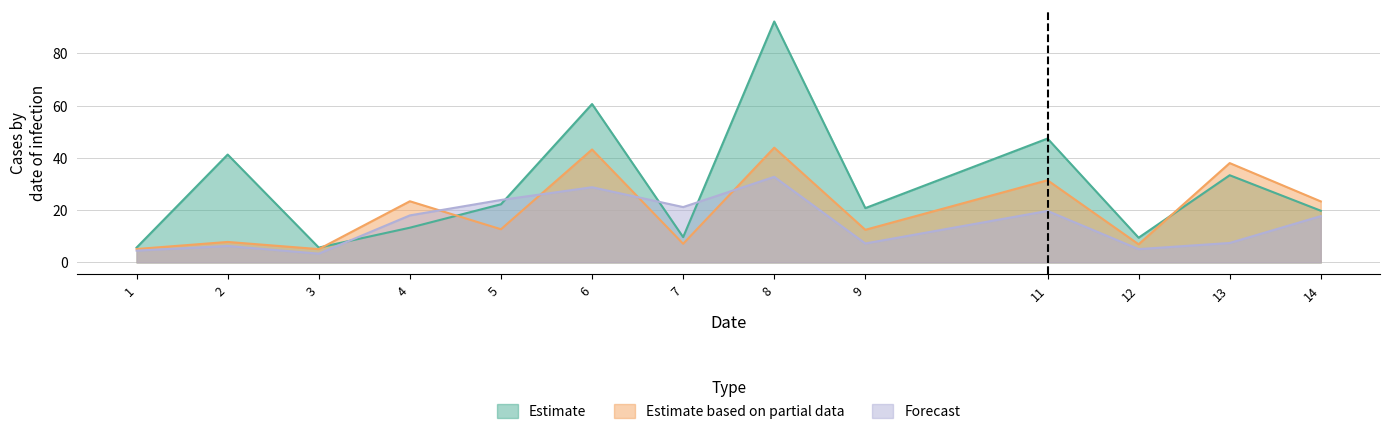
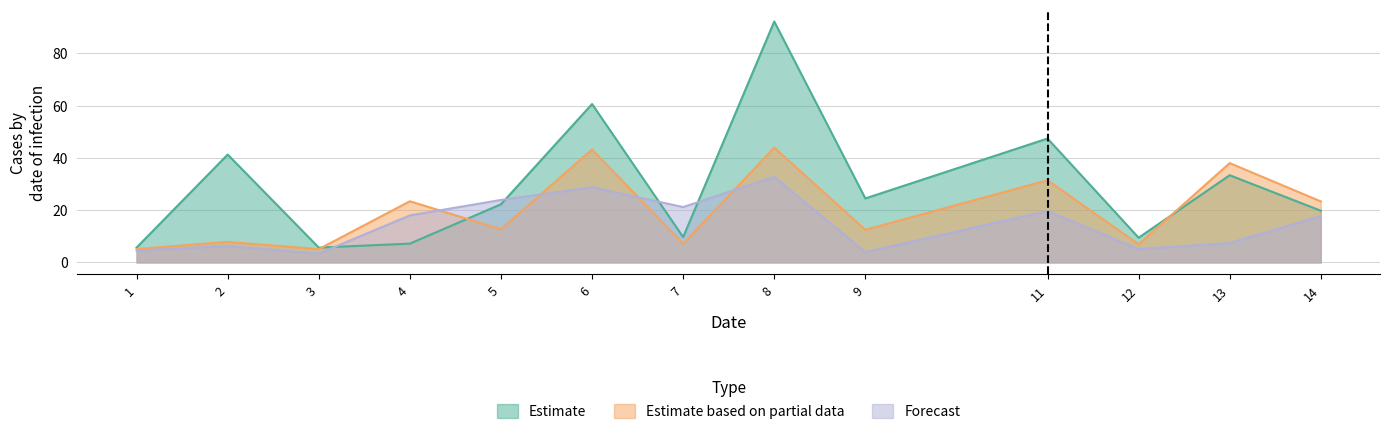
Estimate, 4: 13 -> 7
Estimate, 9: 21 -> 24
Forecast, 9: 7 -> 4
